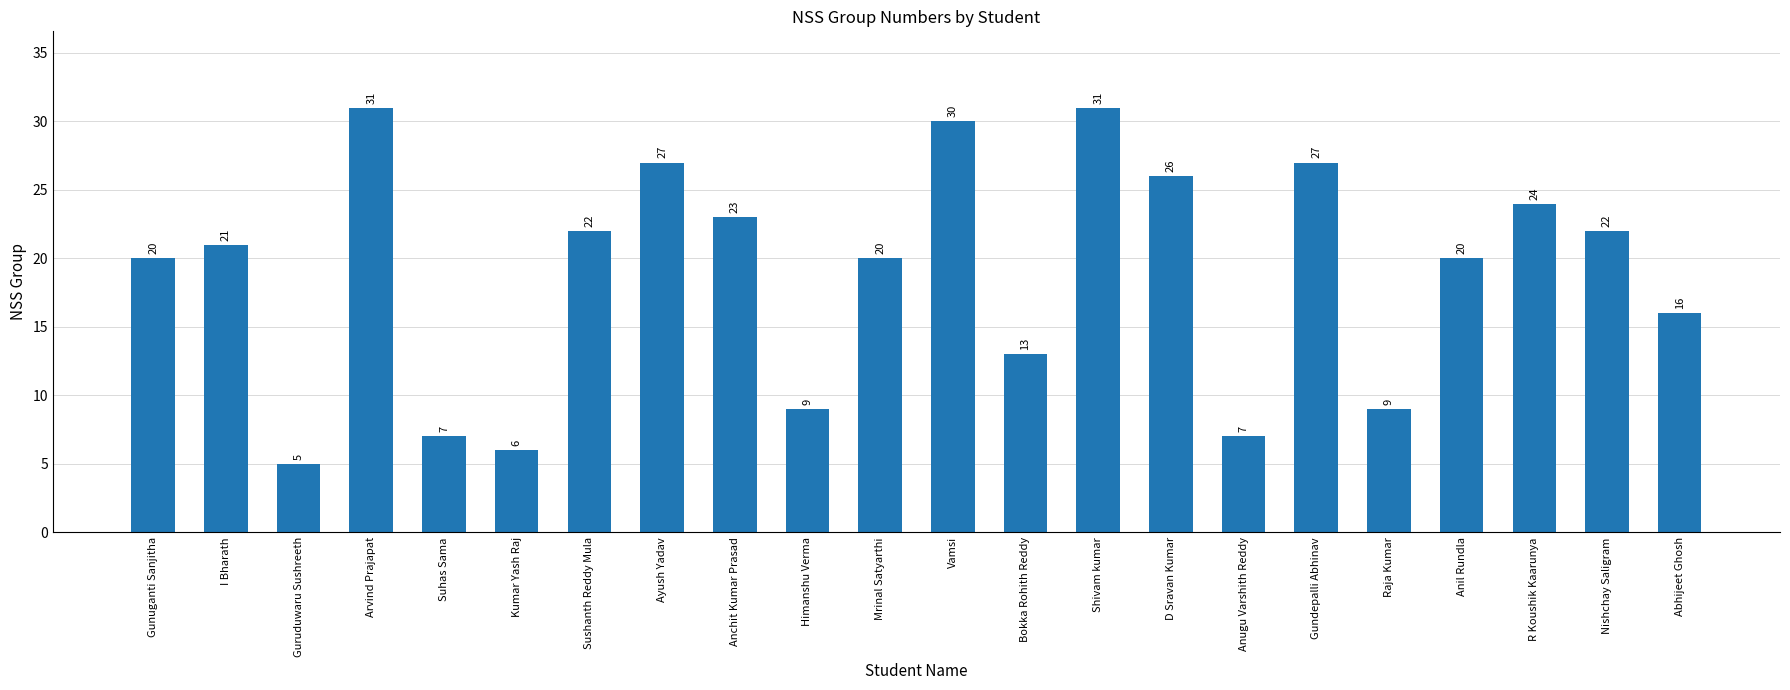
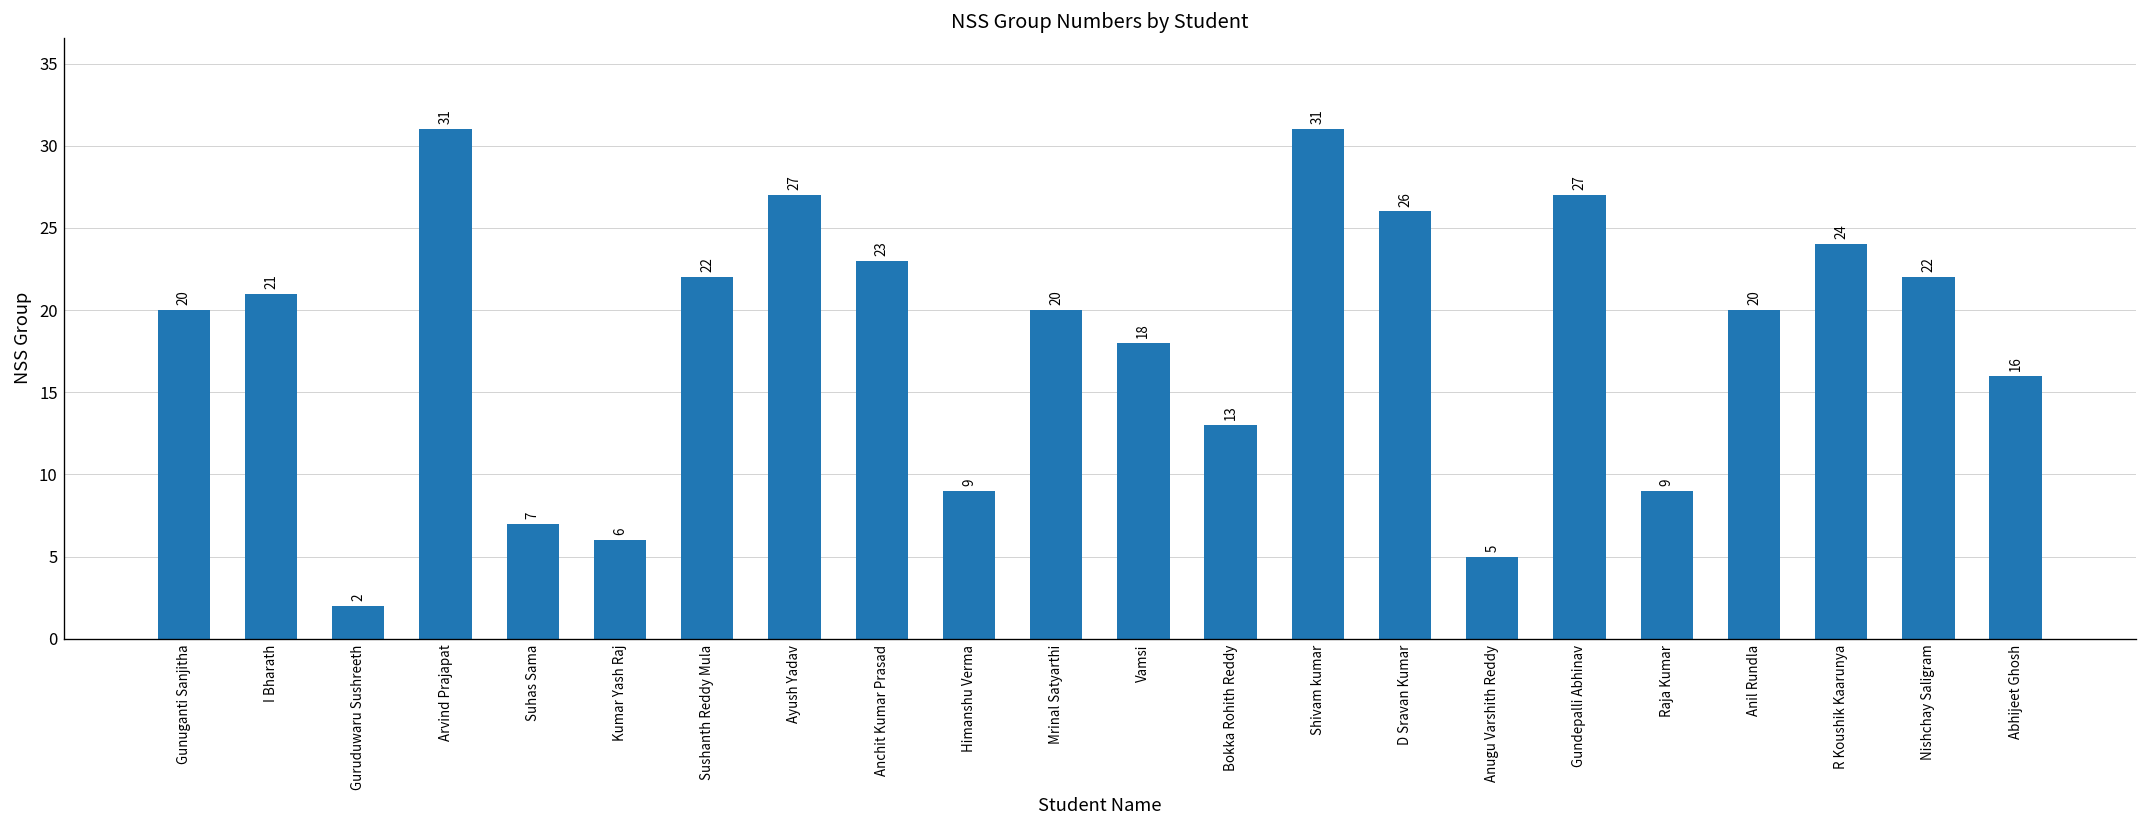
Guruduwaru Sushreeth: 5 -> 2
Vamsi: 30 -> 18
Anugu Varshith Reddy: 7 -> 5
